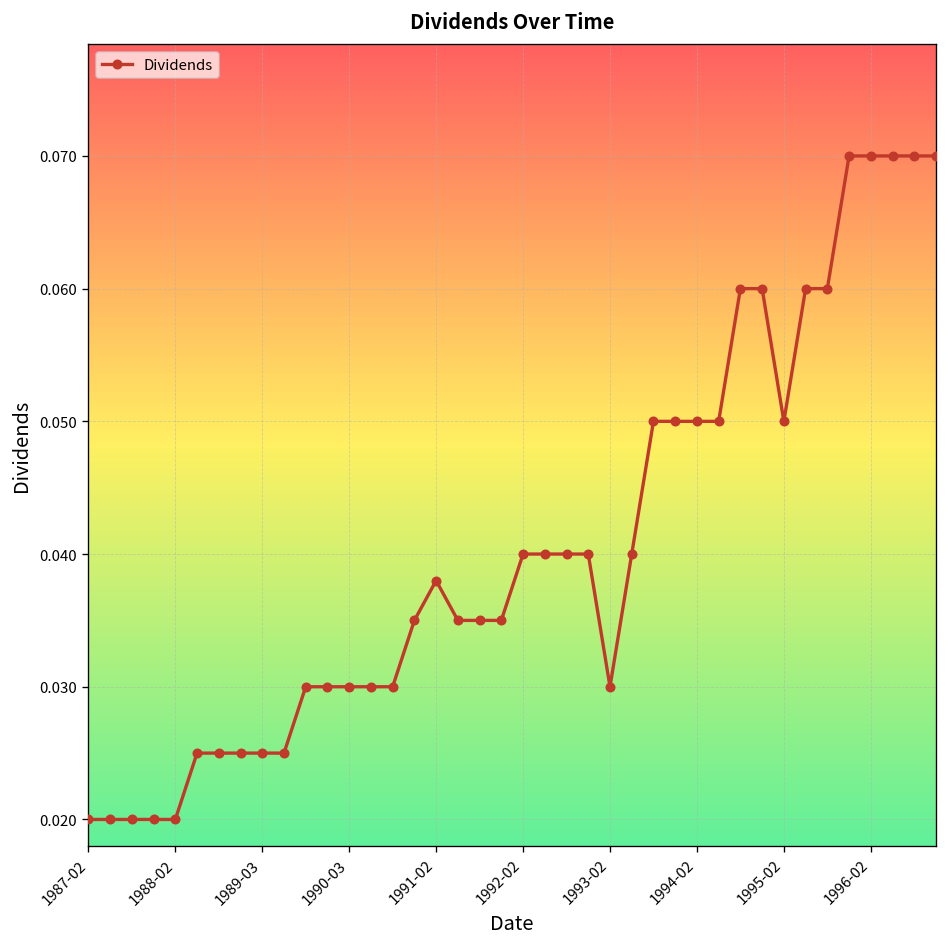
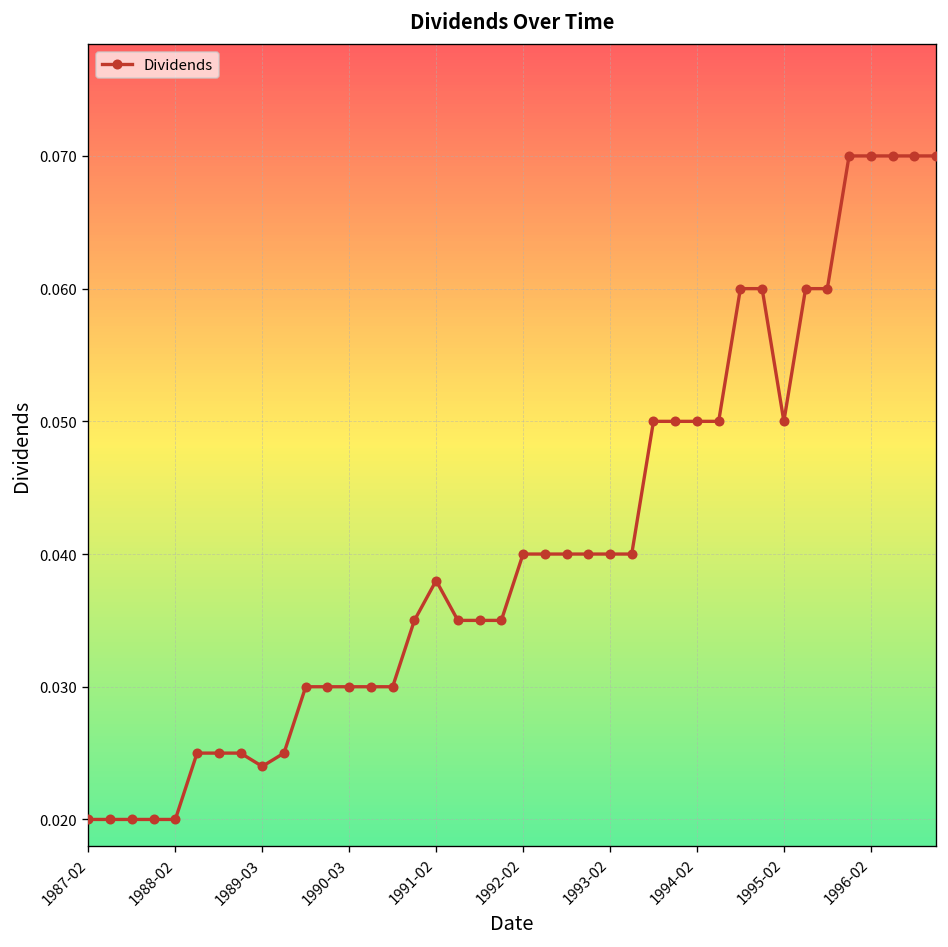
1989-03: 0.025 -> 0.024
1993-02: 0.03 -> 0.04
